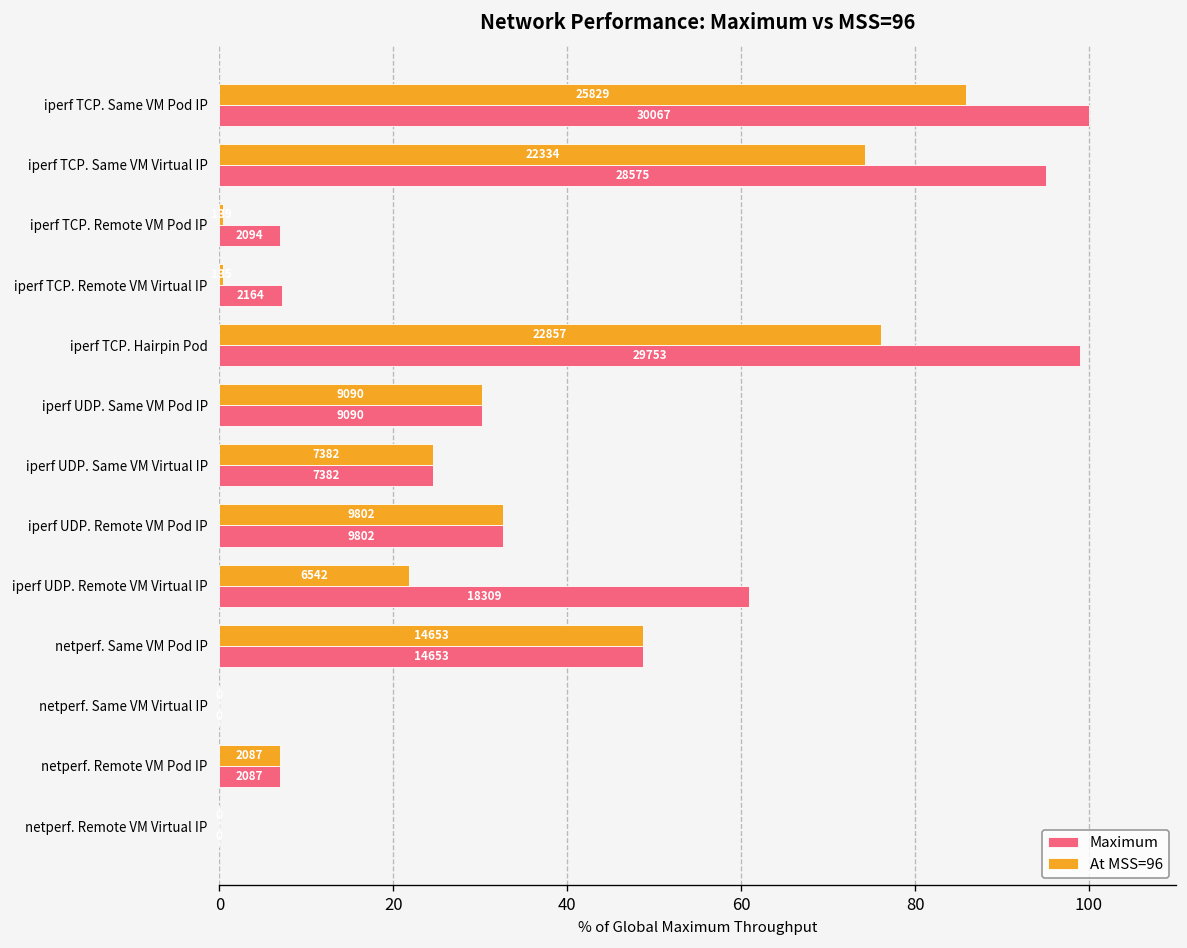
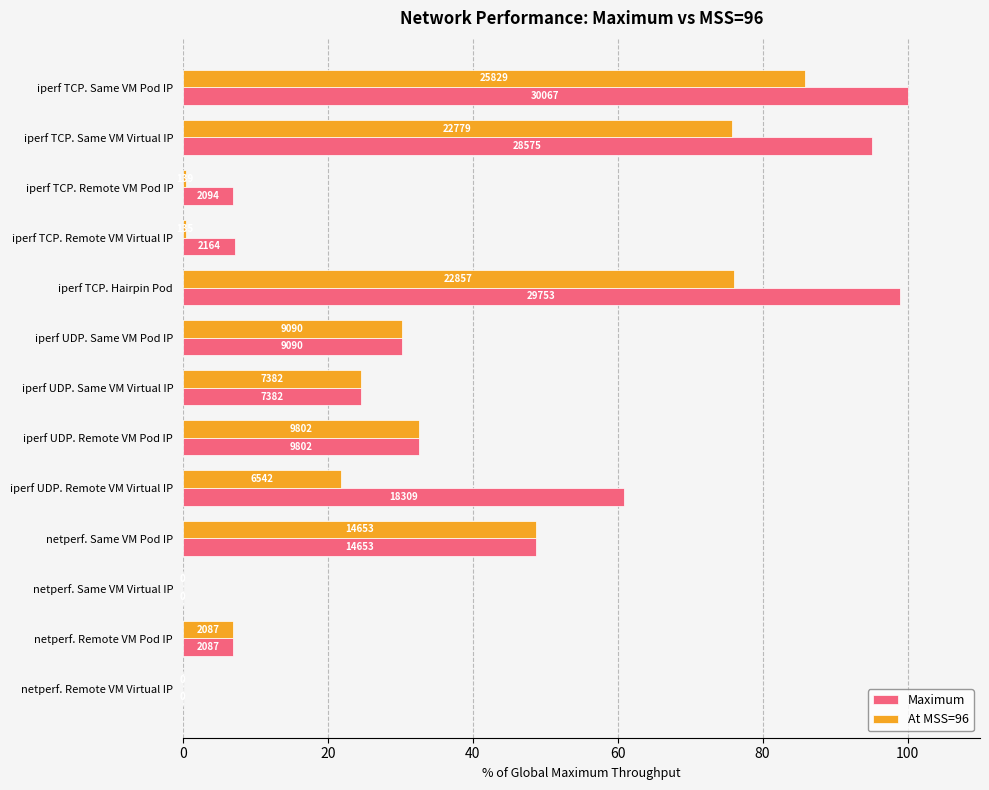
At MSS=96, iperf TCP. Same VM Virtual IP: 22334 -> 22779
